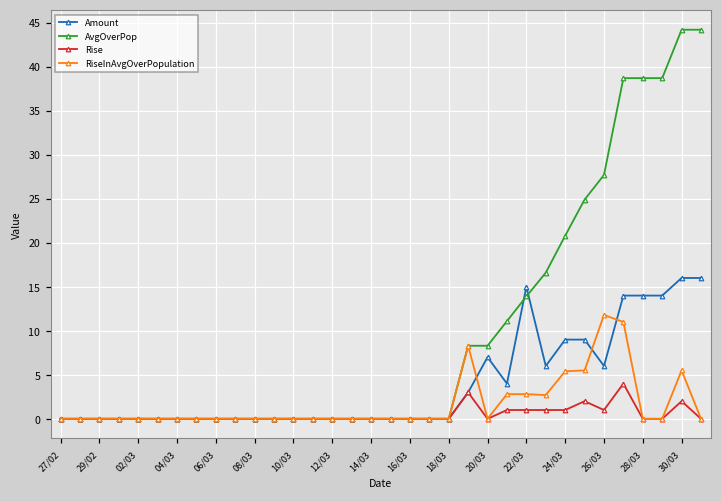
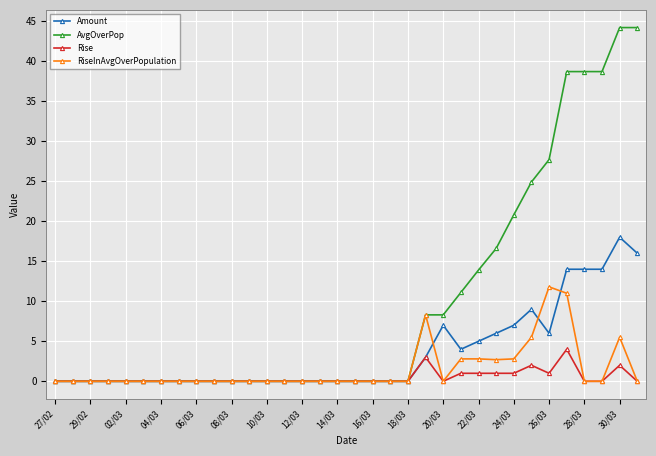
Amount, 22/03: 15 -> 5
Amount, 24/03: 9 -> 7
RiseInAvgOverPopulation, 24/03: 5 -> 3
Amount, 30/03: 16 -> 18
